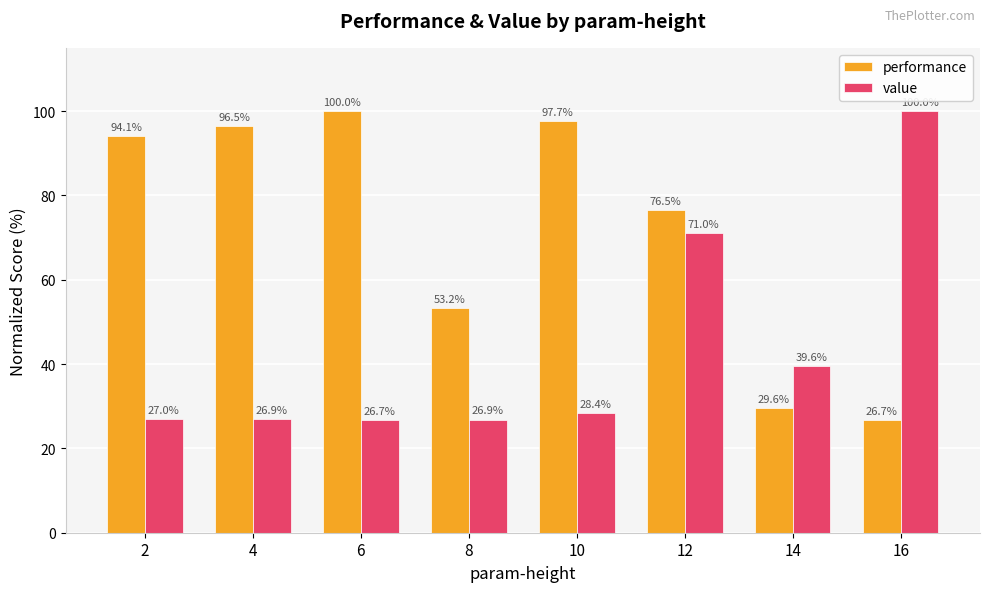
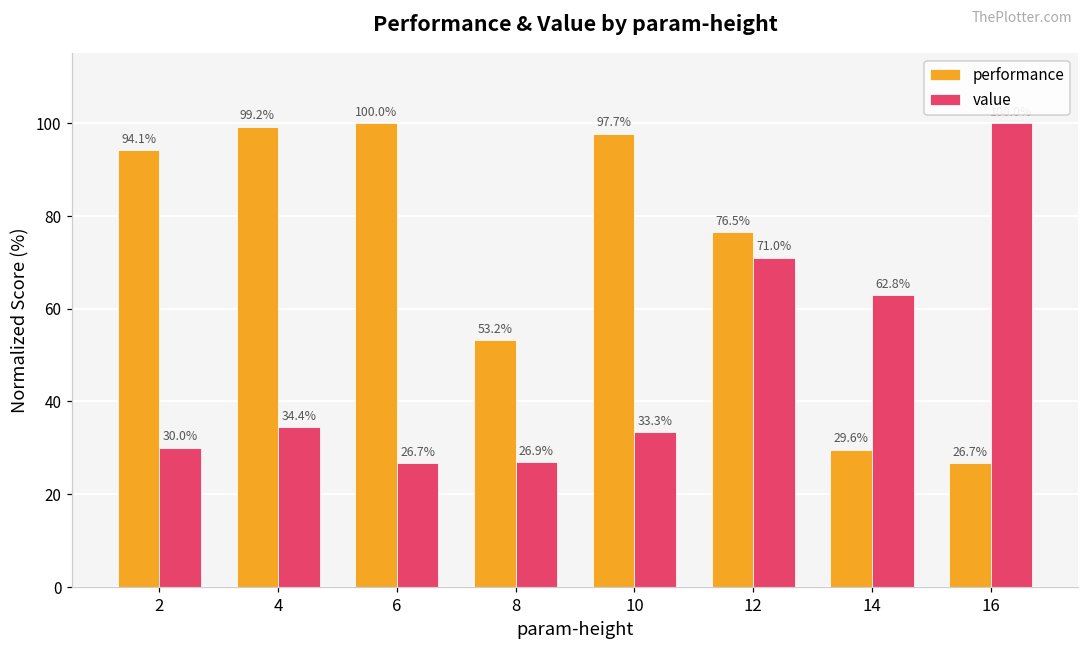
value, 2: 27.0% -> 30.0%
performance, 4: 96.5% -> 99.2%
value, 4: 26.9% -> 34.4%
value, 10: 28.4% -> 33.3%
value, 14: 39.6% -> 62.8%
